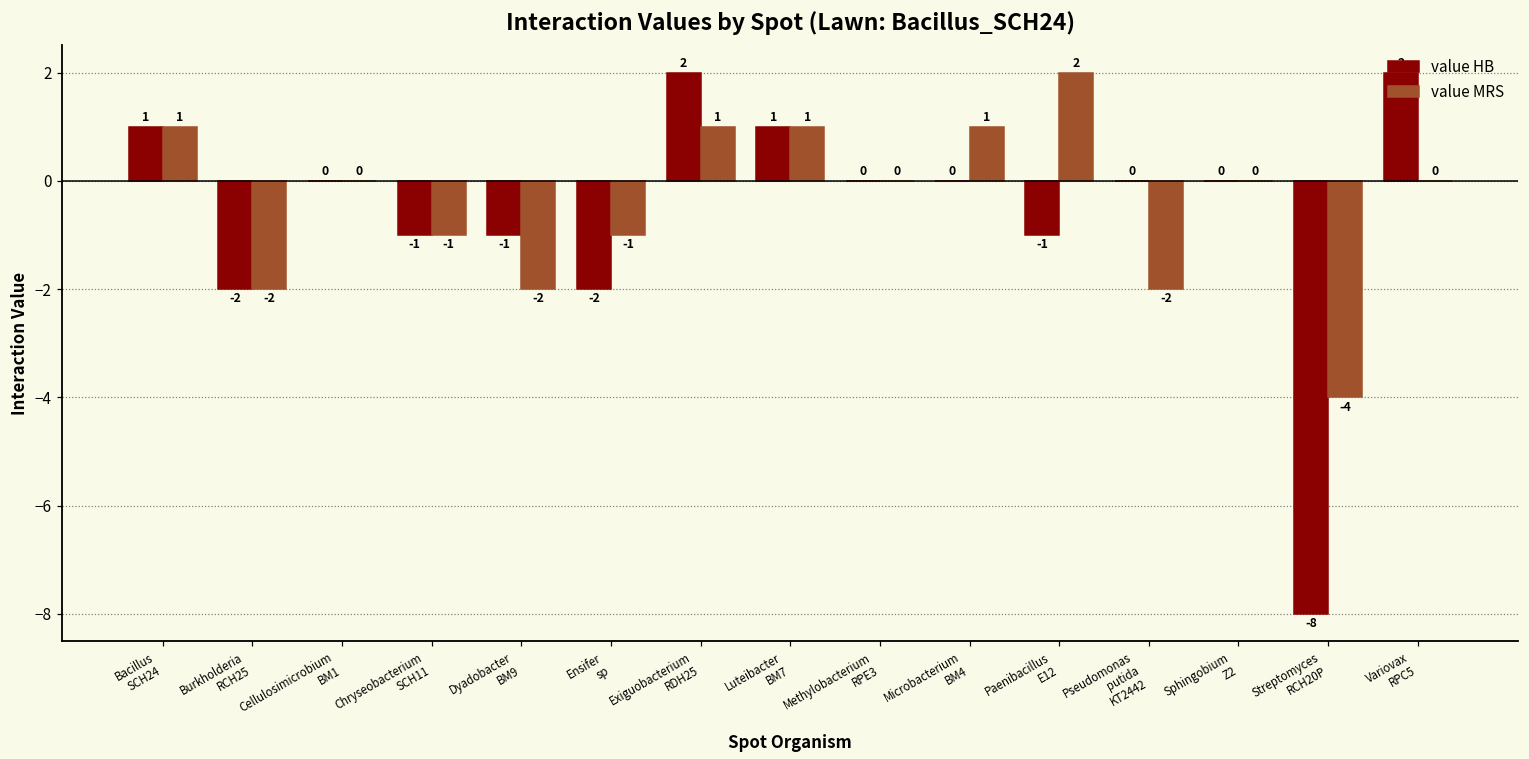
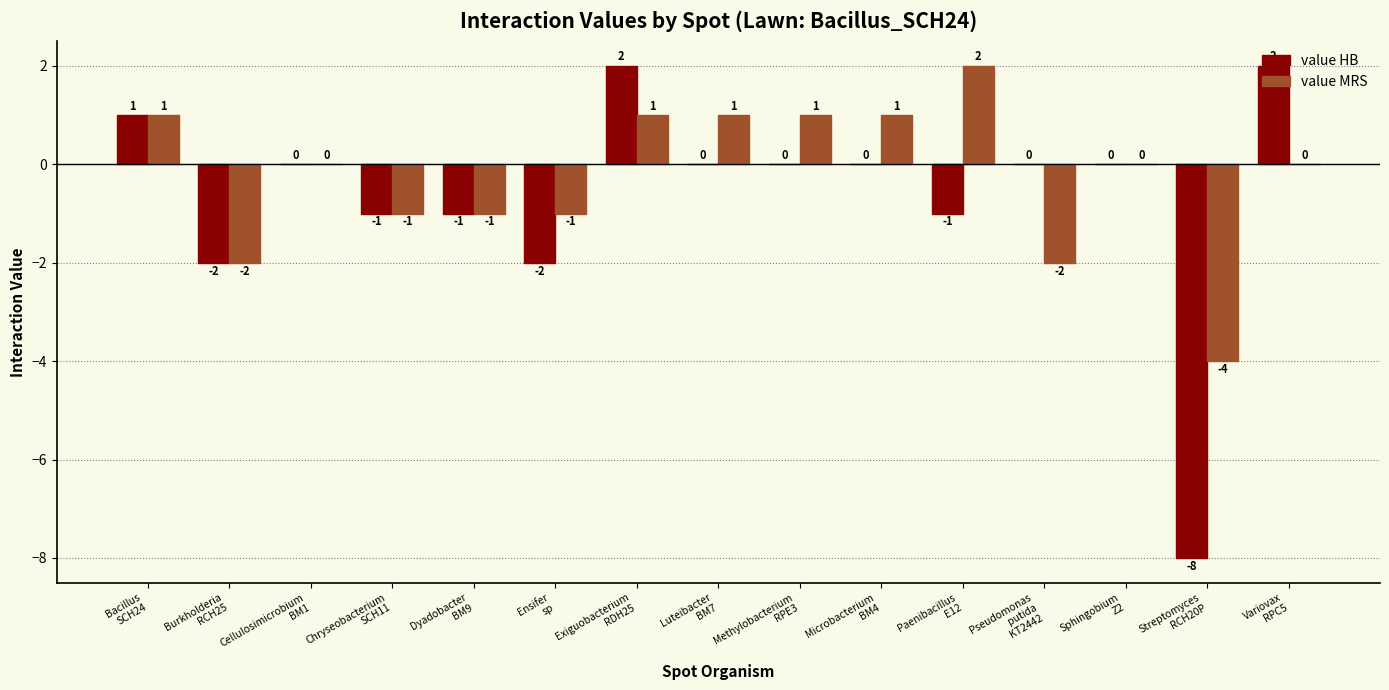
value MRS, Dyadobacter BM9: -2 -> -1
value HB, Luteibacter BM7: 1 -> 0
value MRS, Methylobacterium RPE3: 0 -> 1
